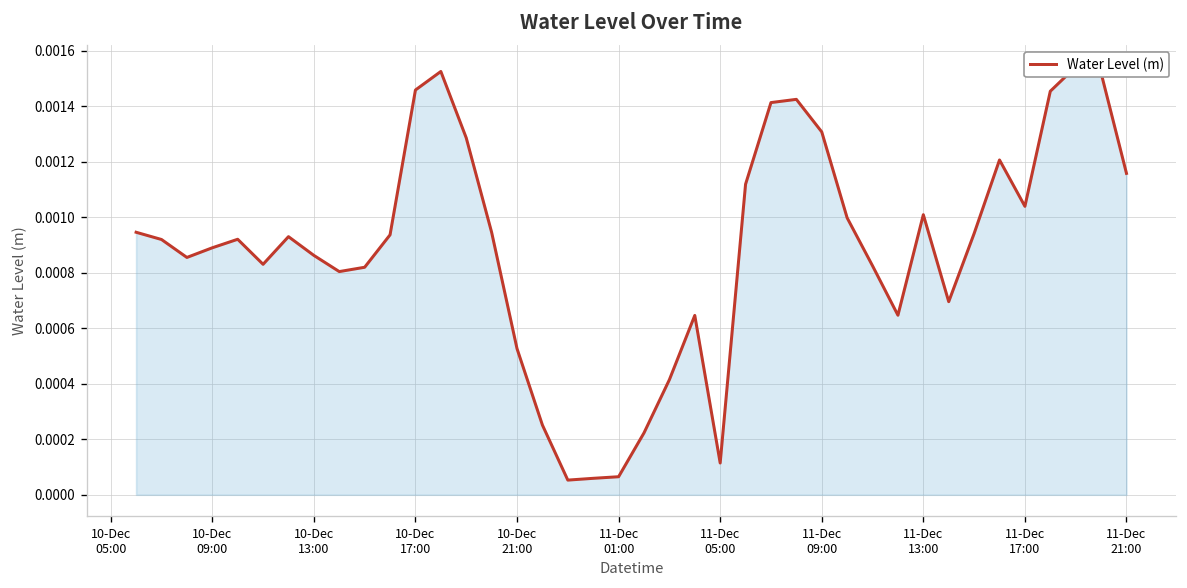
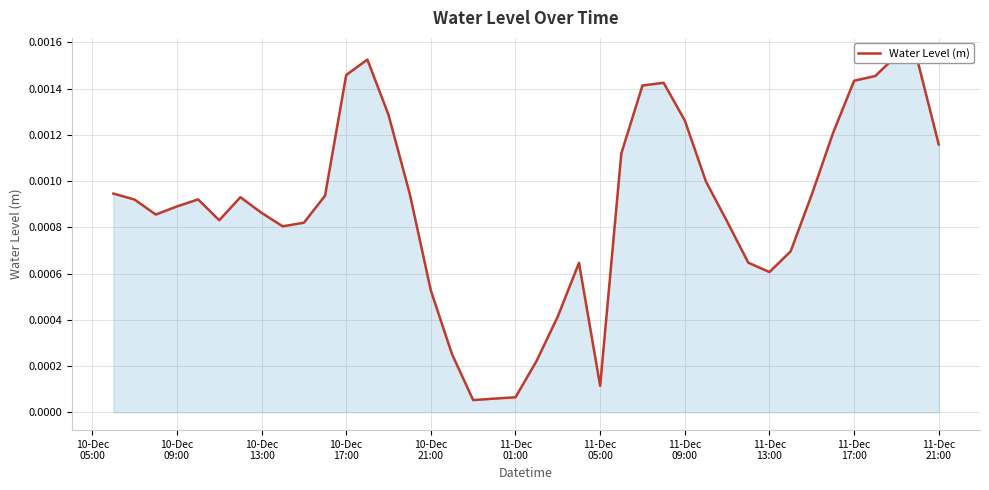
11-Dec 09:00: 0.00131 -> 0.00126
11-Dec 13:00: 0.00101 -> 0.00061
11-Dec 17:00: 0.00104 -> 0.00143
